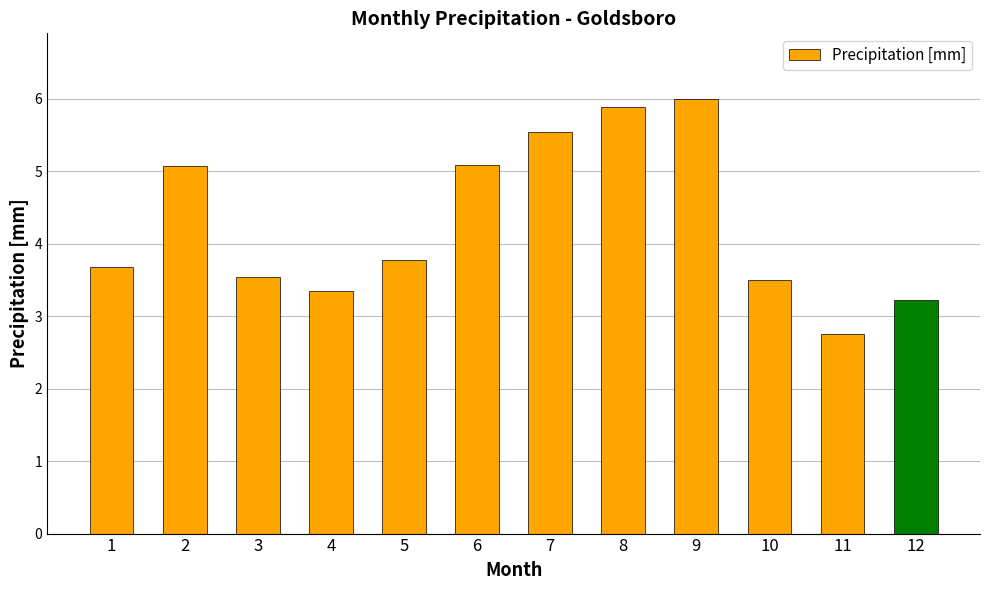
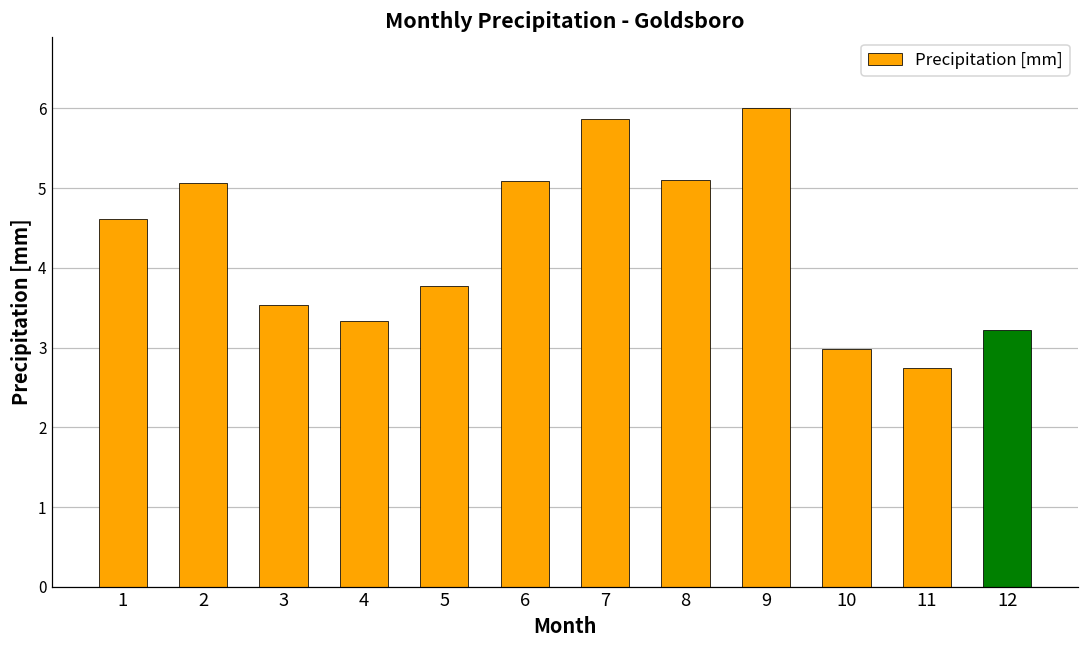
1: 3.7 -> 4.6
7: 5.5 -> 5.9
8: 5.9 -> 5.1
10: 3.5 -> 3.0
